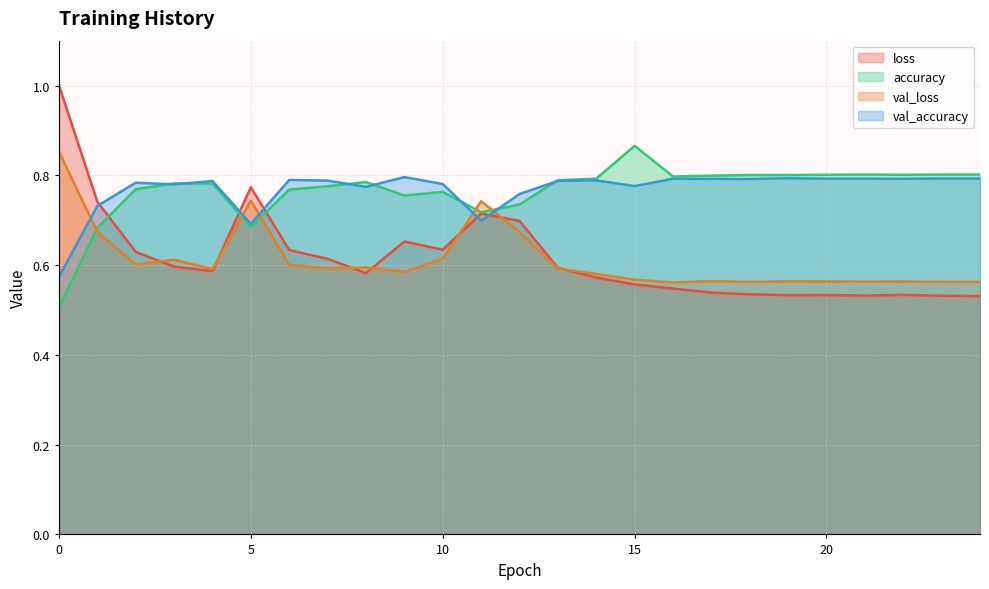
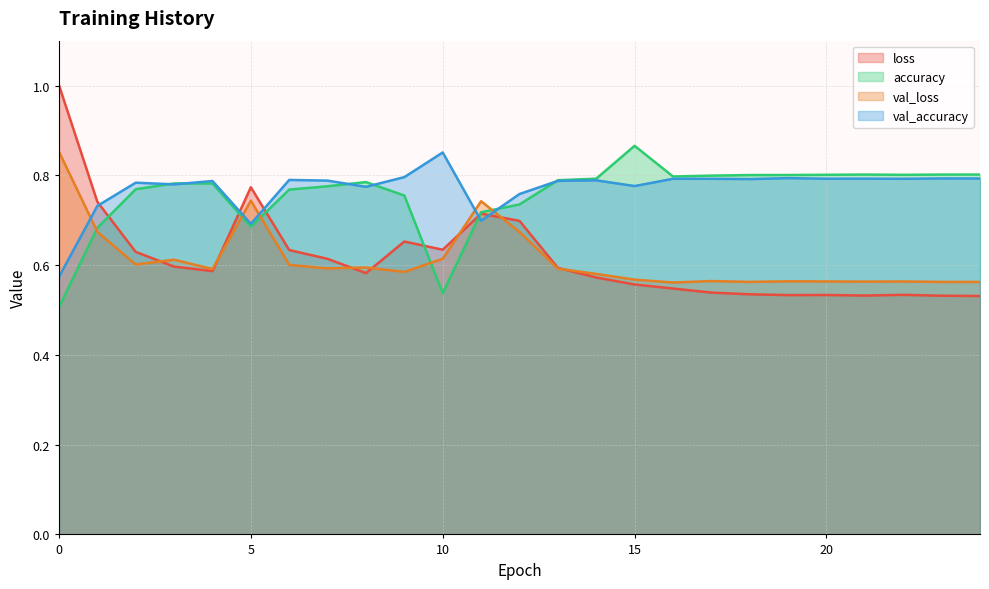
accuracy, 10: 0.76 -> 0.54
val_accuracy, 10: 0.78 -> 0.85
